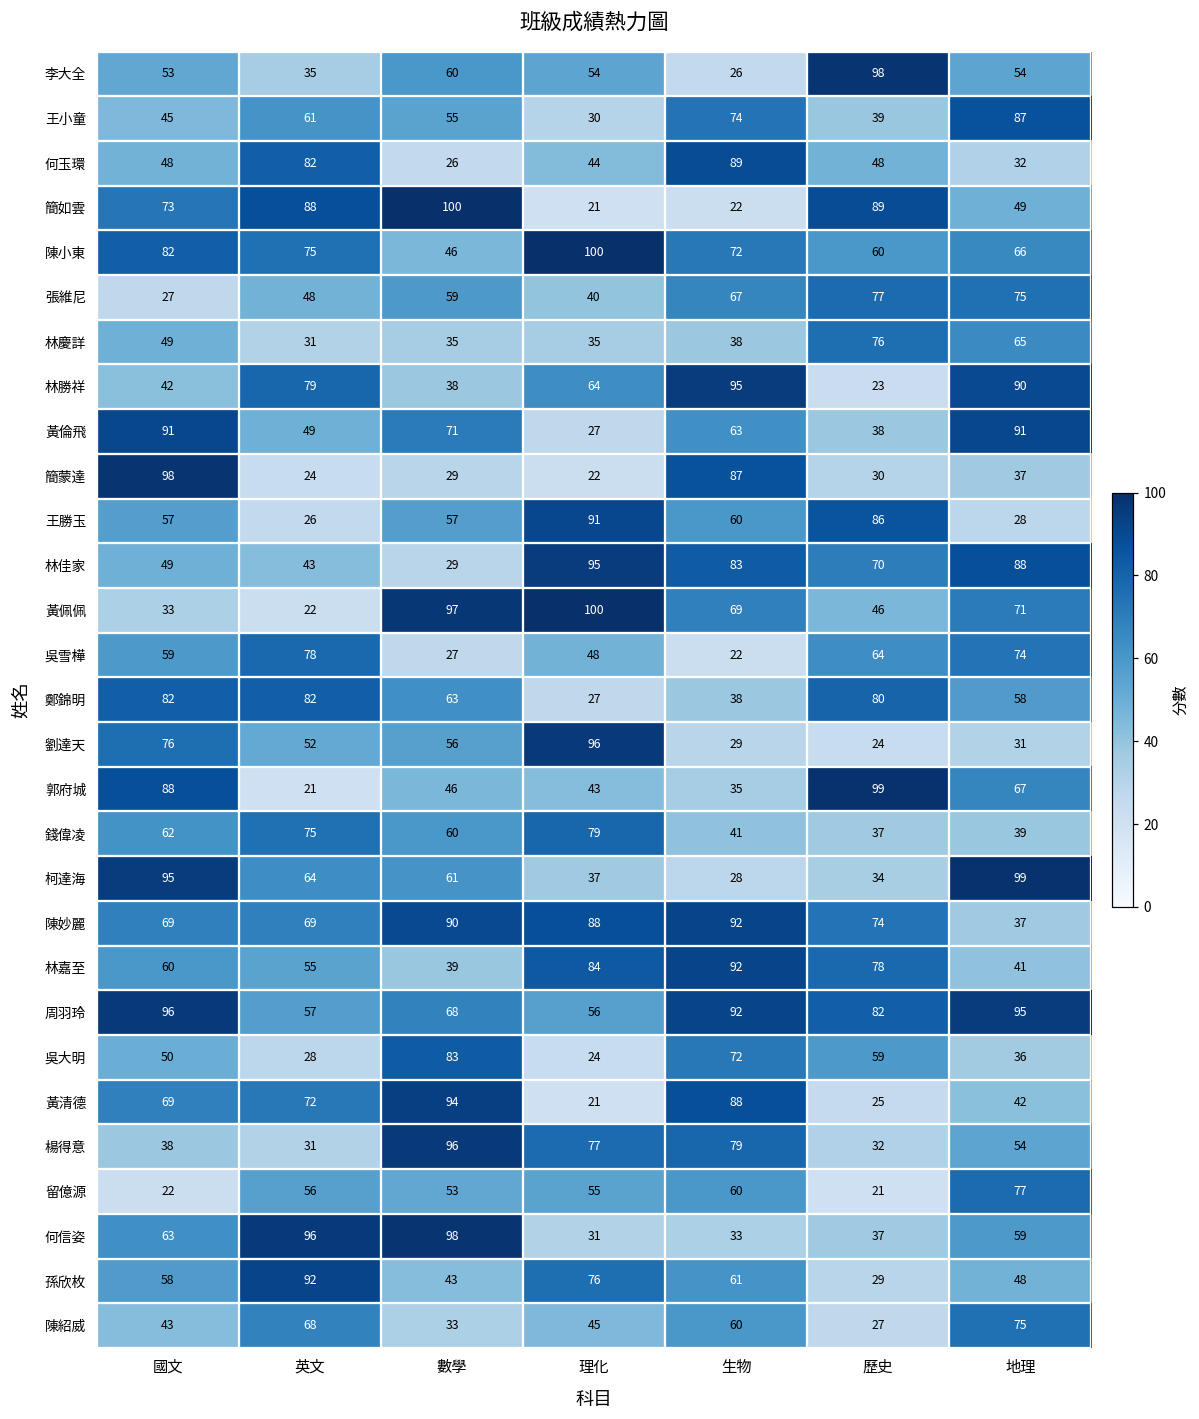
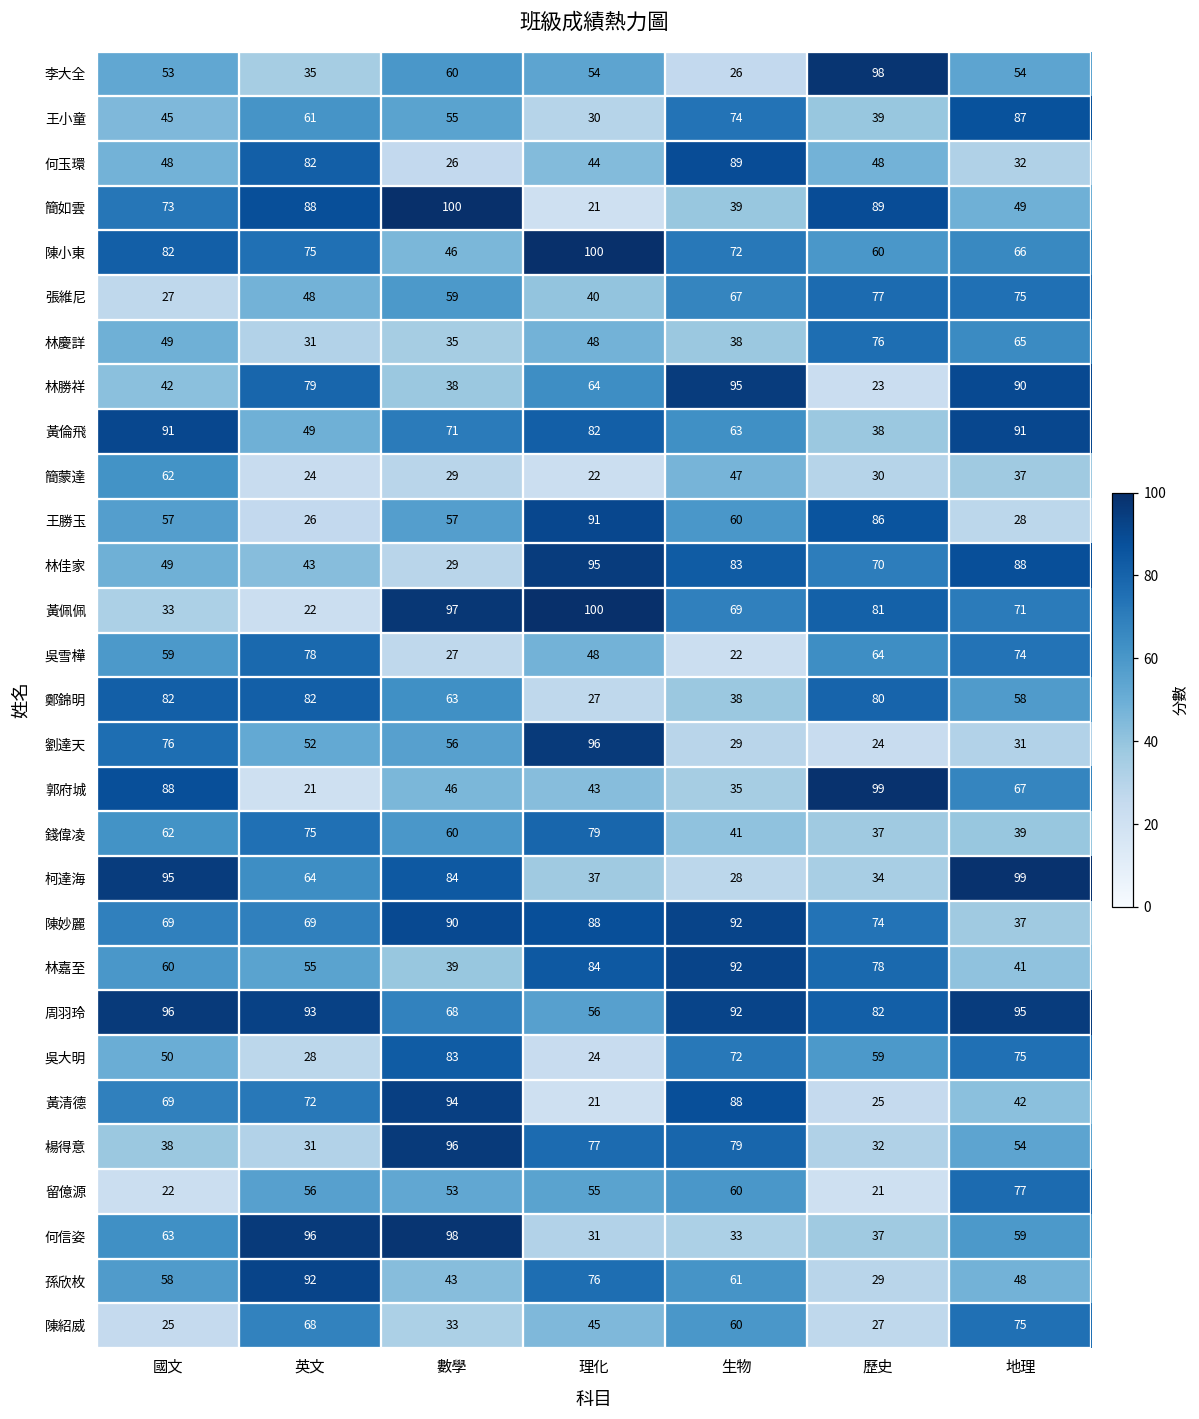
簡如雲, 生物: 22 -> 39
林慶詳, 理化: 35 -> 48
黃倫飛, 理化: 27 -> 82
簡蒙達, 國文: 98 -> 62
簡蒙達, 生物: 87 -> 47
黃佩佩, 歷史: 46 -> 81
柯達海, 數學: 61 -> 84
周羽玲, 英文: 57 -> 93
吳大明, 地理: 36 -> 75
陳紹威, 國文: 43 -> 25
